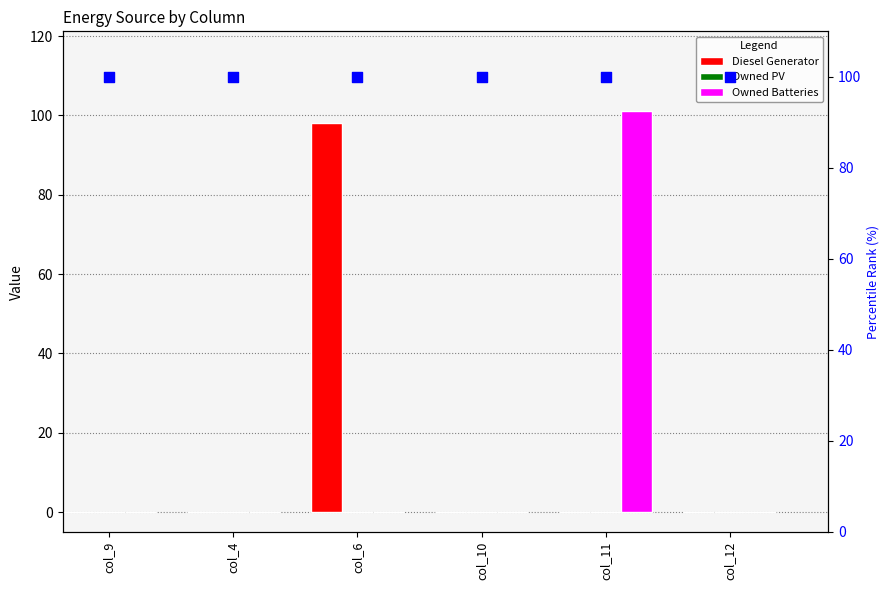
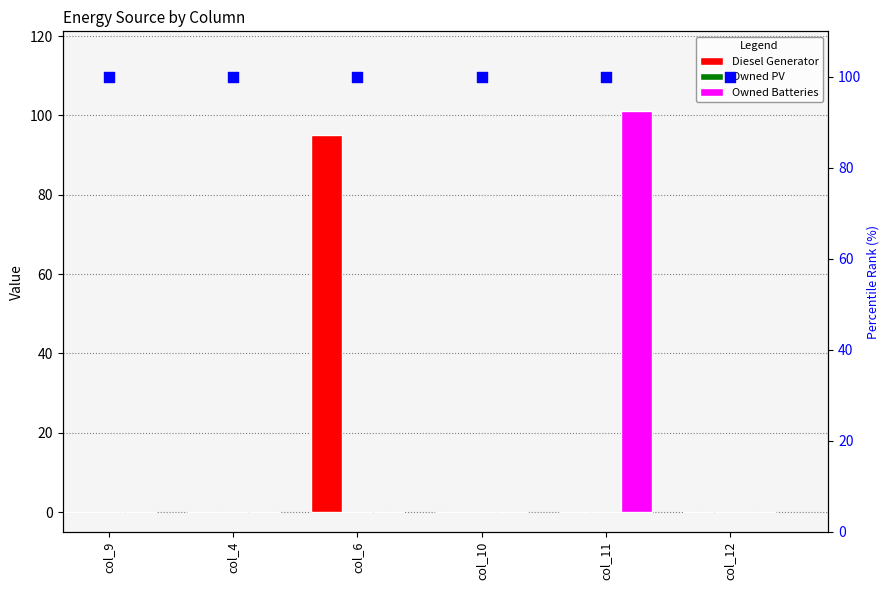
Diesel Generator, col_6: 98 -> 95
